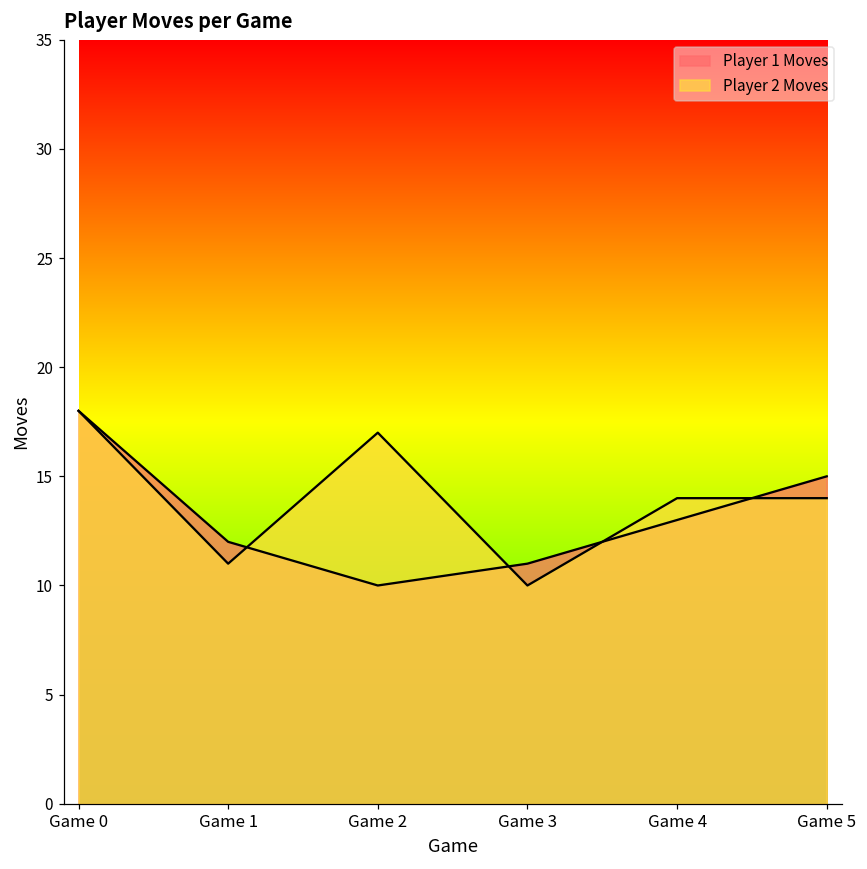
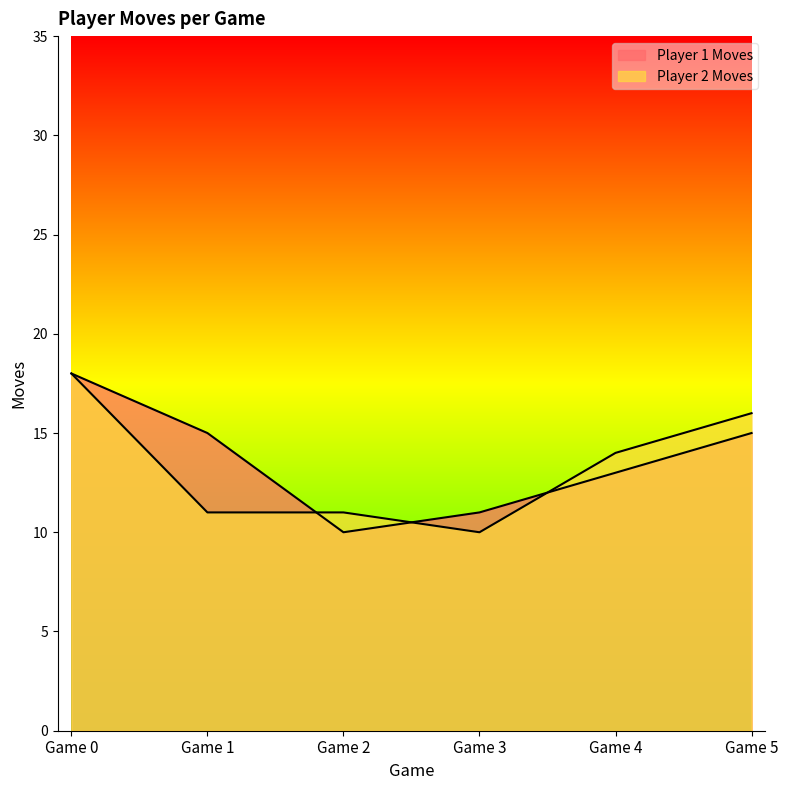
Player 1 Moves, Game 1: 12 -> 15
Player 2 Moves, Game 2: 17 -> 11
Player 2 Moves, Game 5: 14 -> 16
